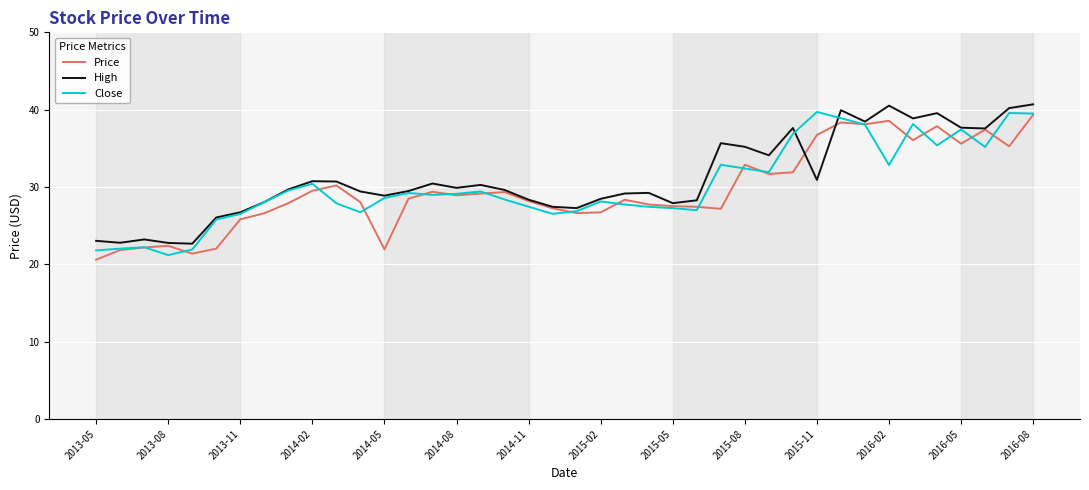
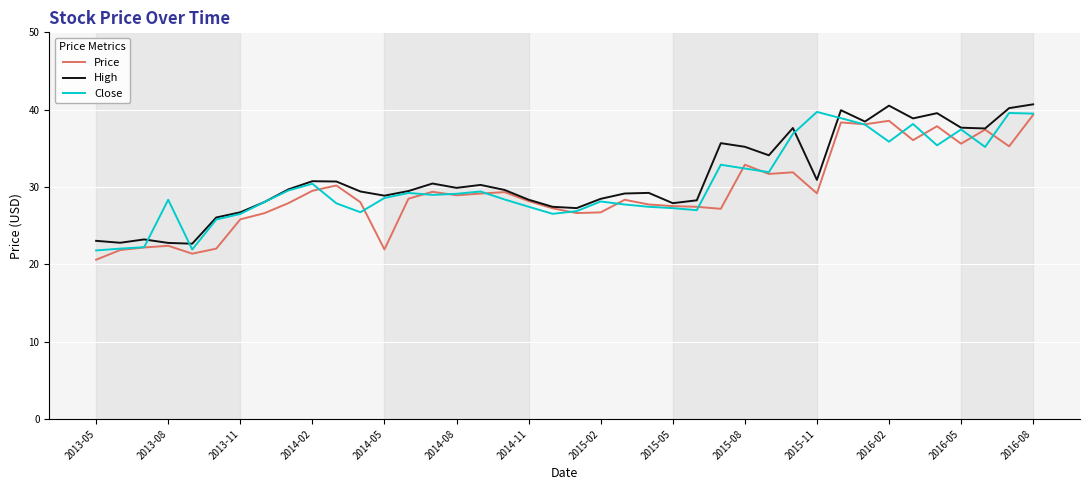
Close, 2013-08: 21 -> 28
Price, 2015-11: 37 -> 29
Close, 2016-02: 33 -> 36
